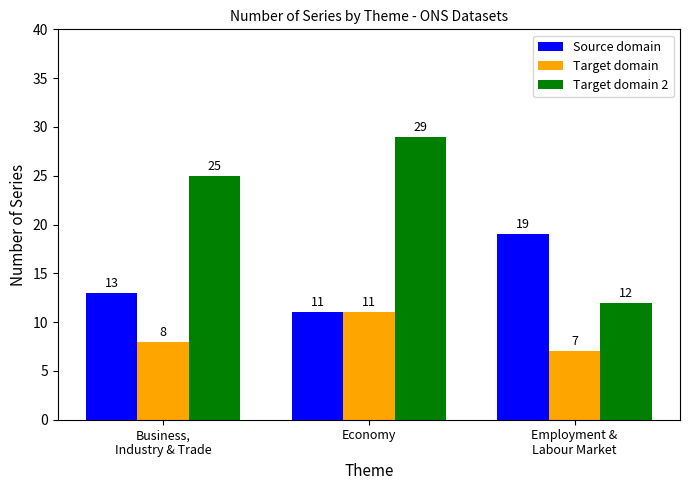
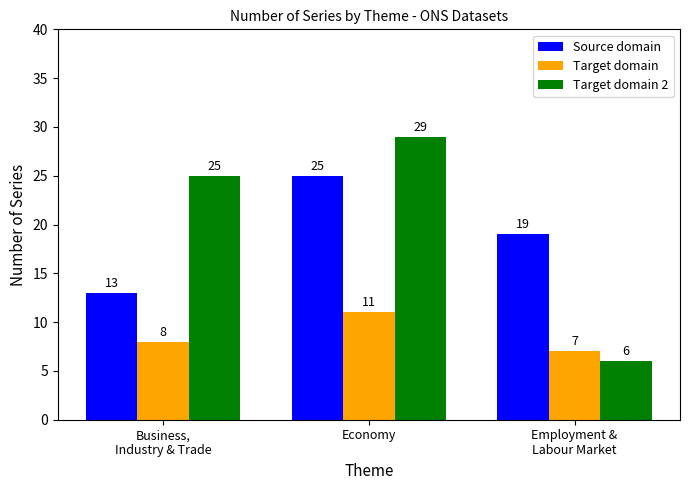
Source domain, Economy: 11 -> 25
Target domain 2, Employment & Labour Market: 12 -> 6
